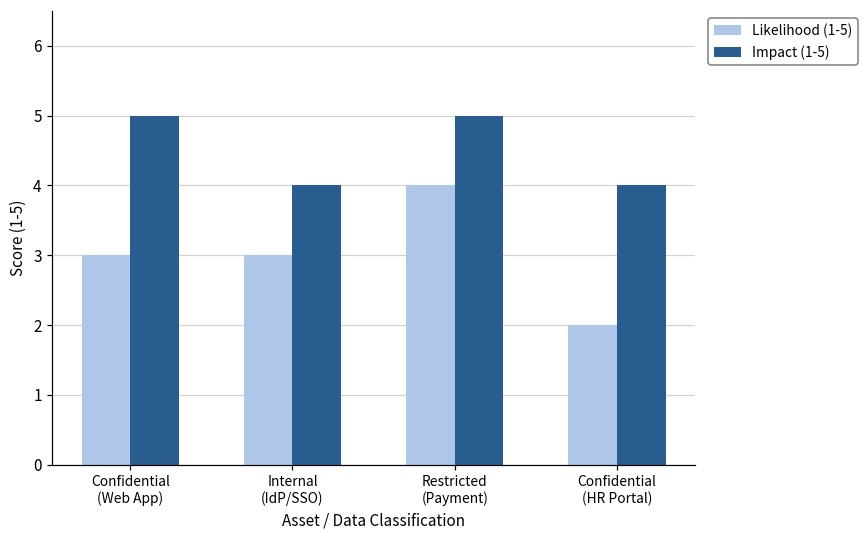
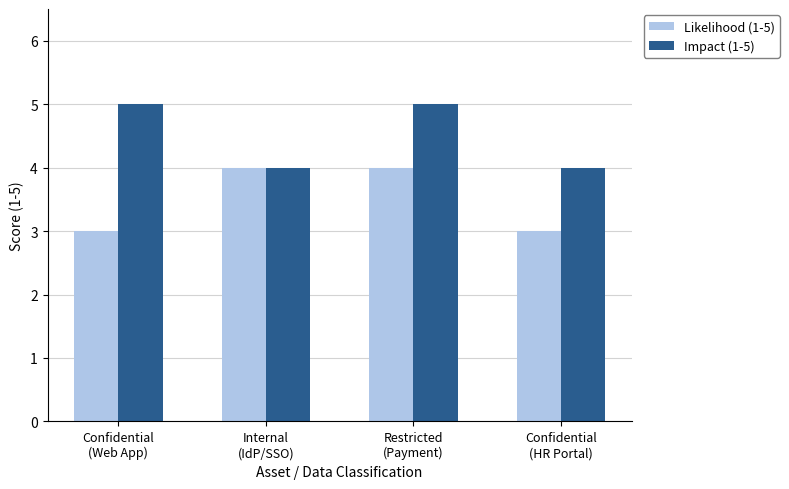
Likelihood (1-5), Internal (IdP/SSO): 3 -> 4
Likelihood (1-5), Confidential (HR Portal): 2 -> 3
